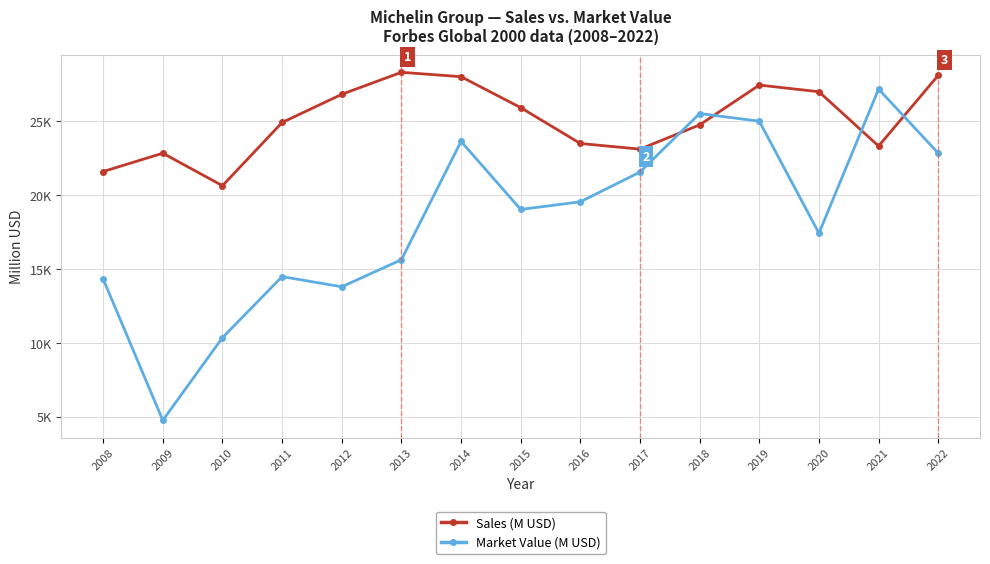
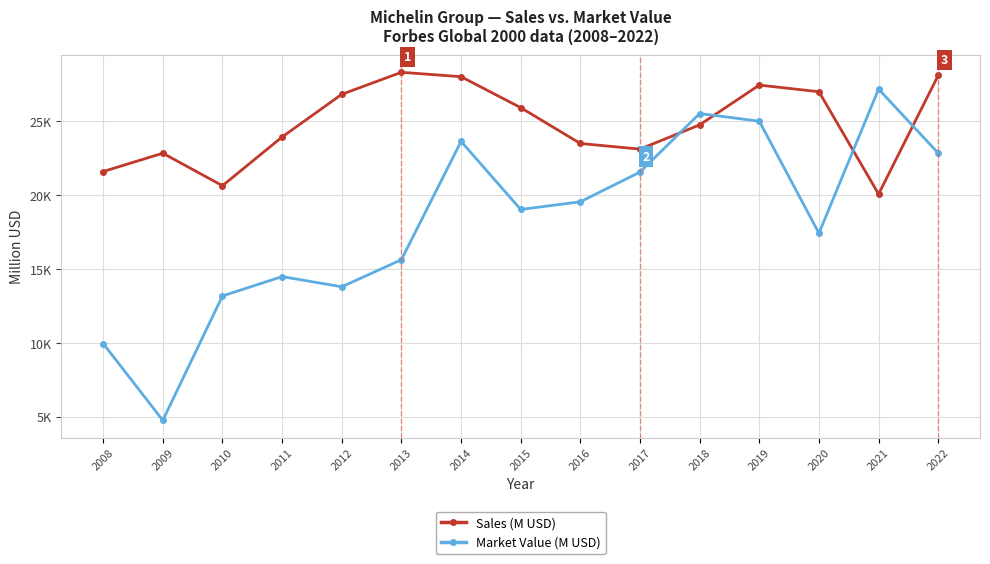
Market Value (M USD), 2008: 14300 -> 10000
Market Value (M USD), 2010: 10400 -> 13200
Sales (M USD), 2011: 24900 -> 24000
Sales (M USD), 2021: 23300 -> 20100
